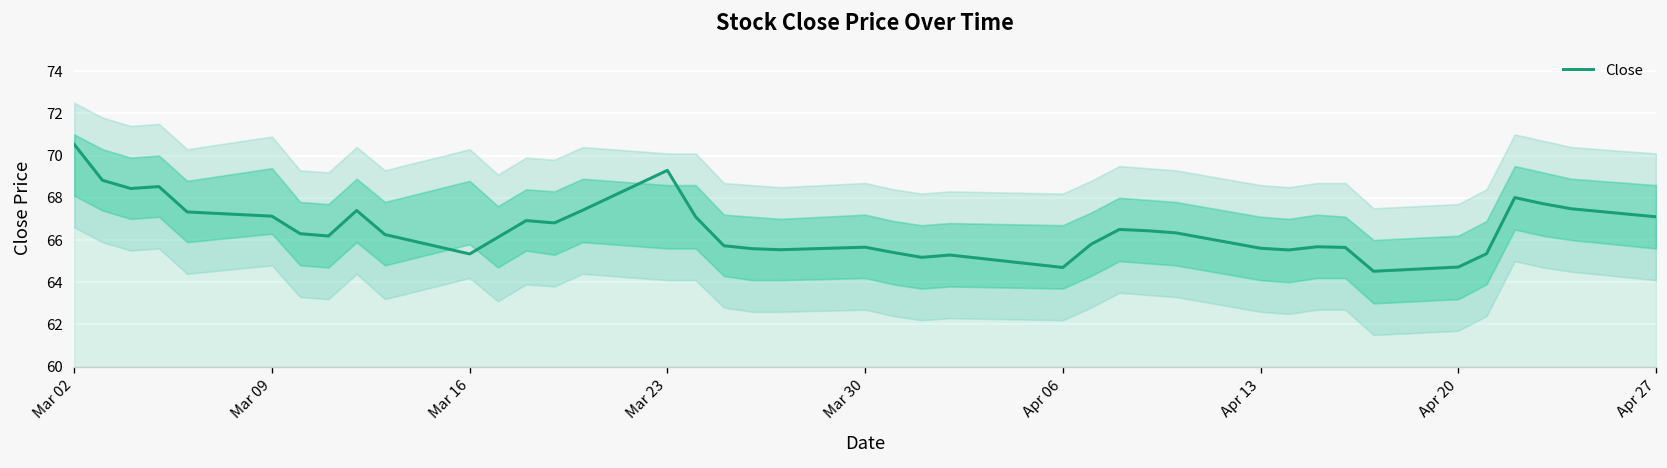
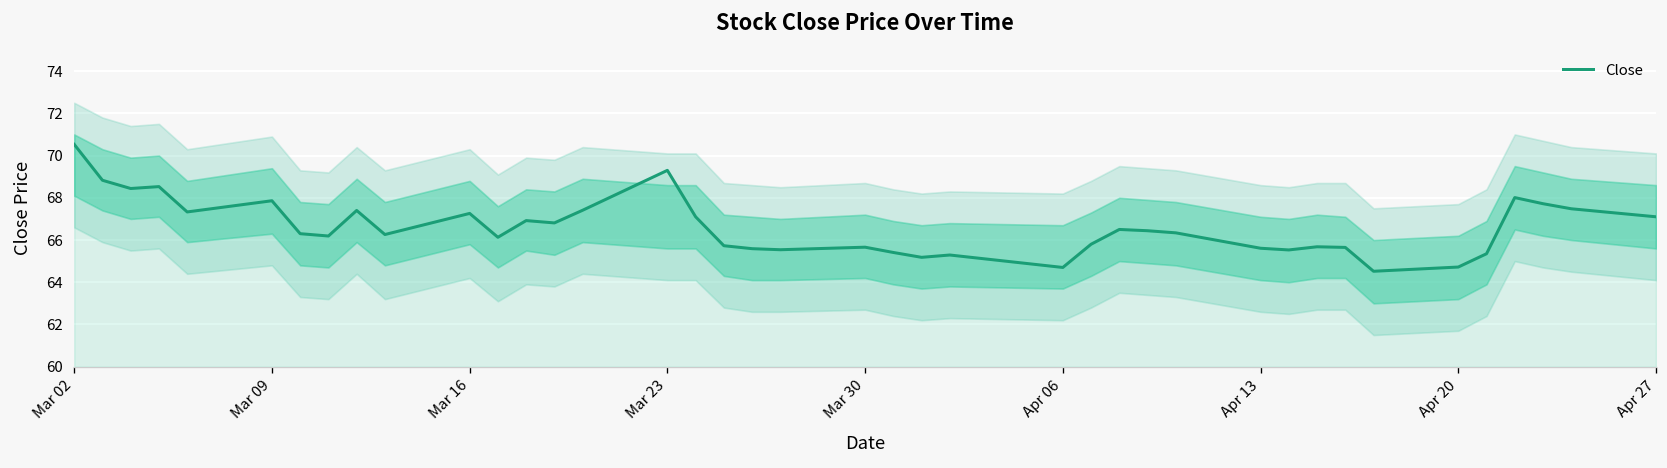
Close, Mar 09: 67.1 -> 67.9
Close, Mar 16: 65.3 -> 67.3
